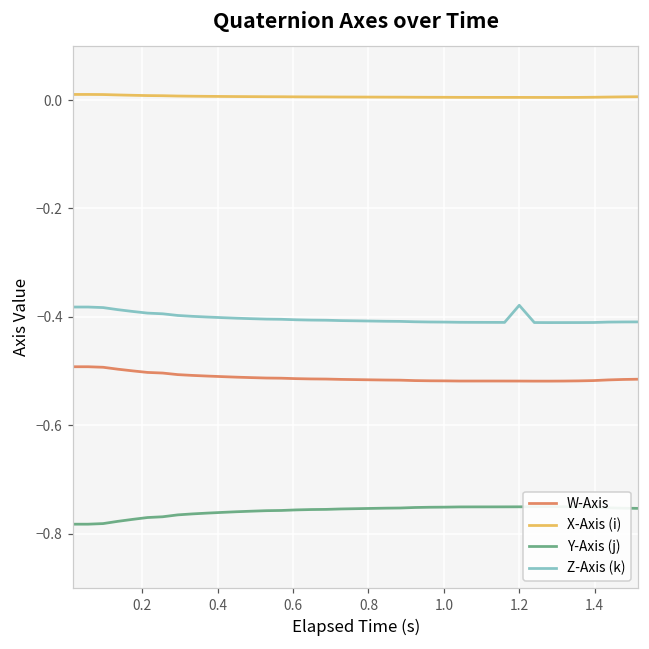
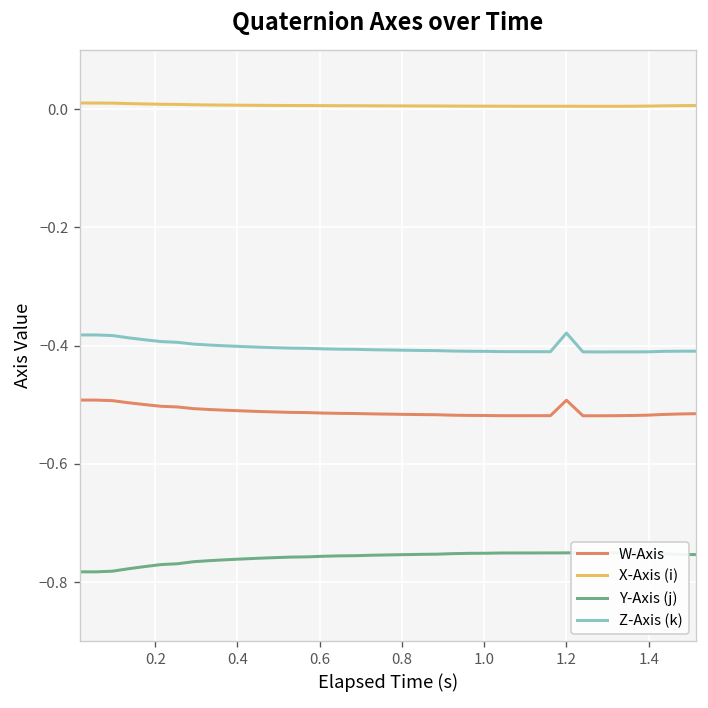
W-Axis, 1.2: -0.52 -> -0.49
